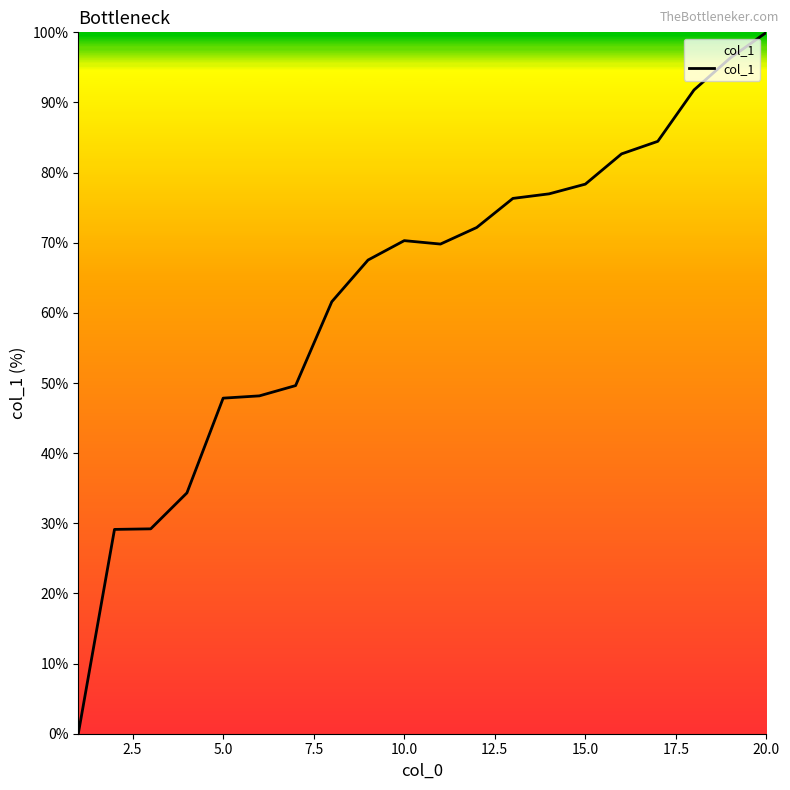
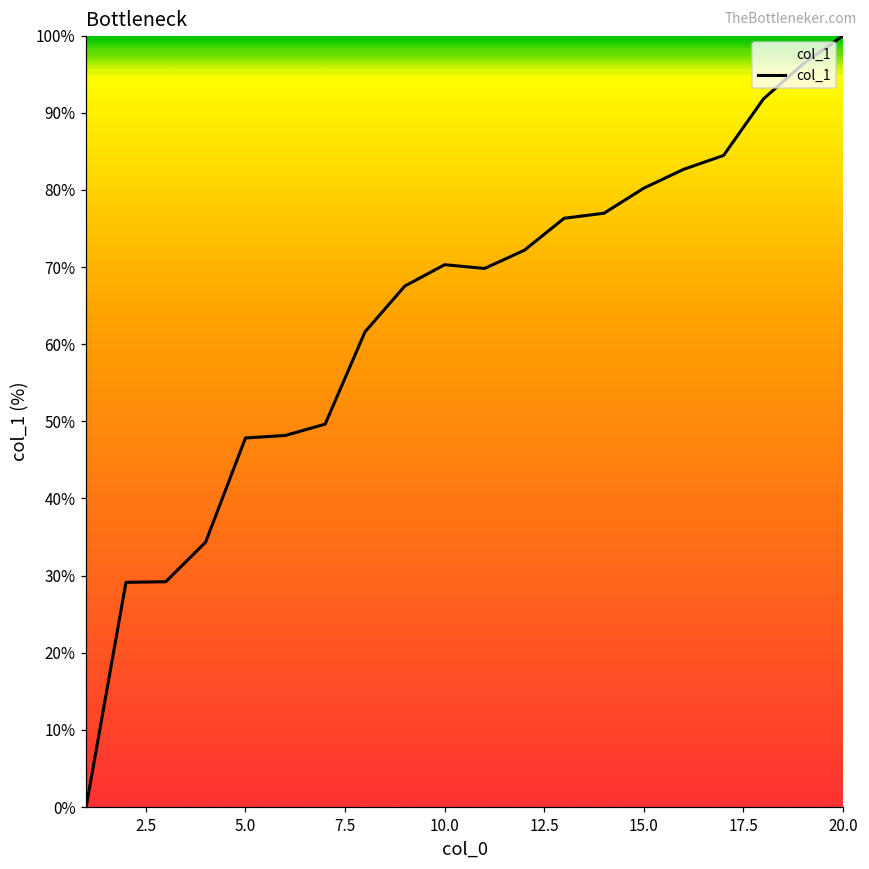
15.0: 78% -> 80%
